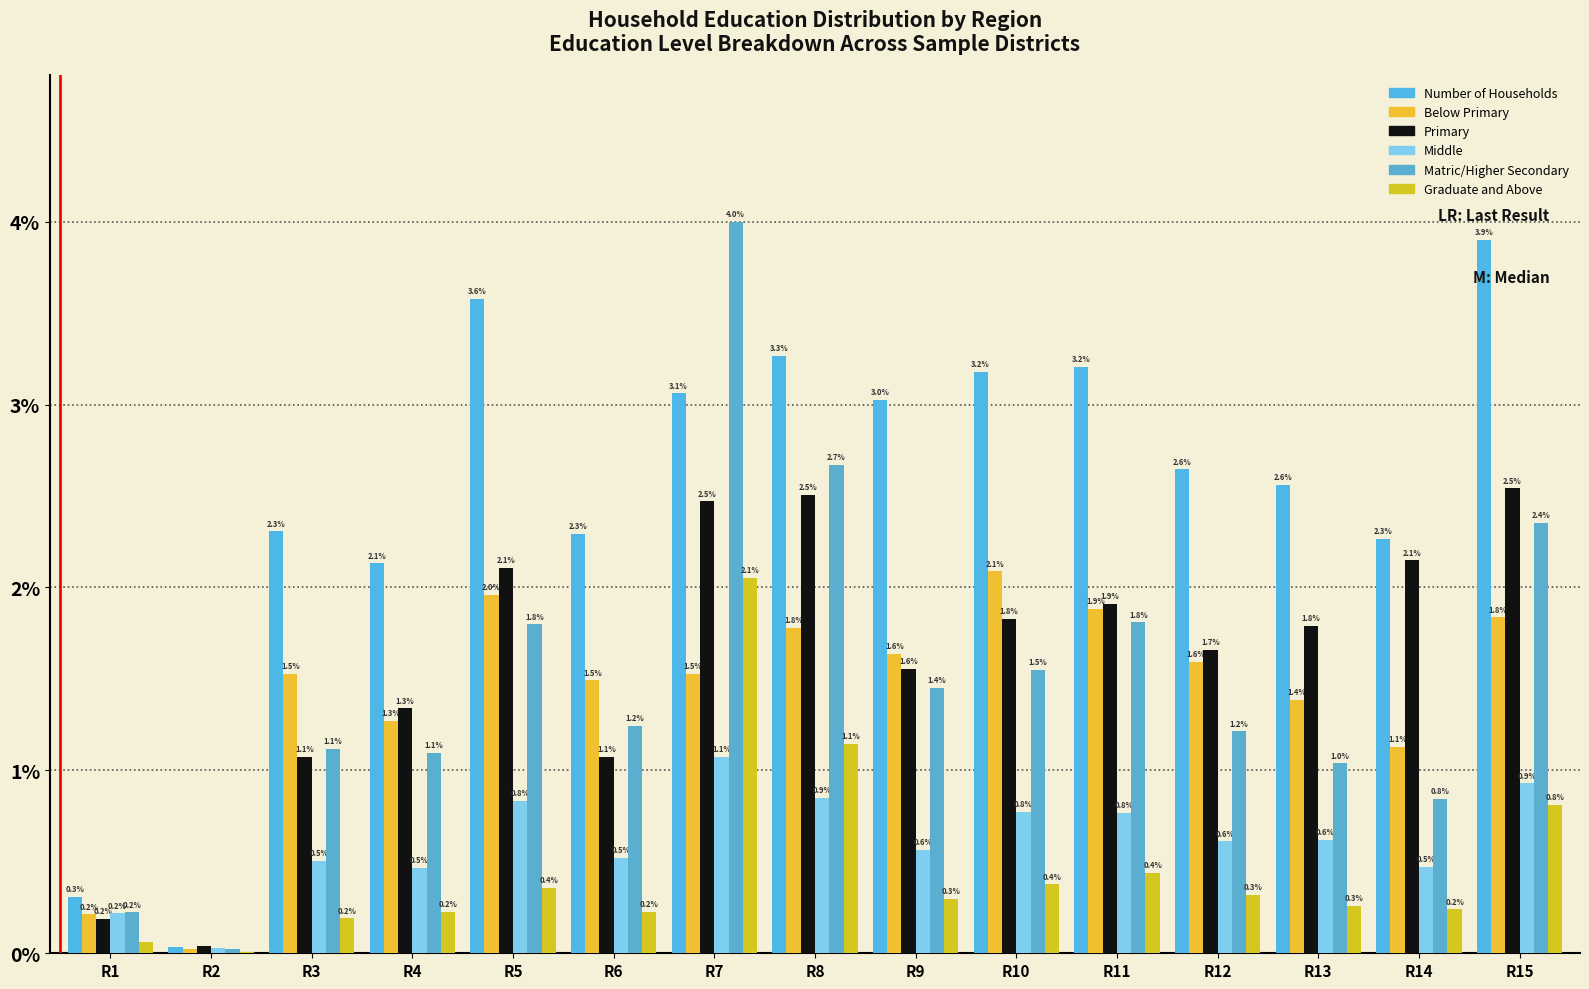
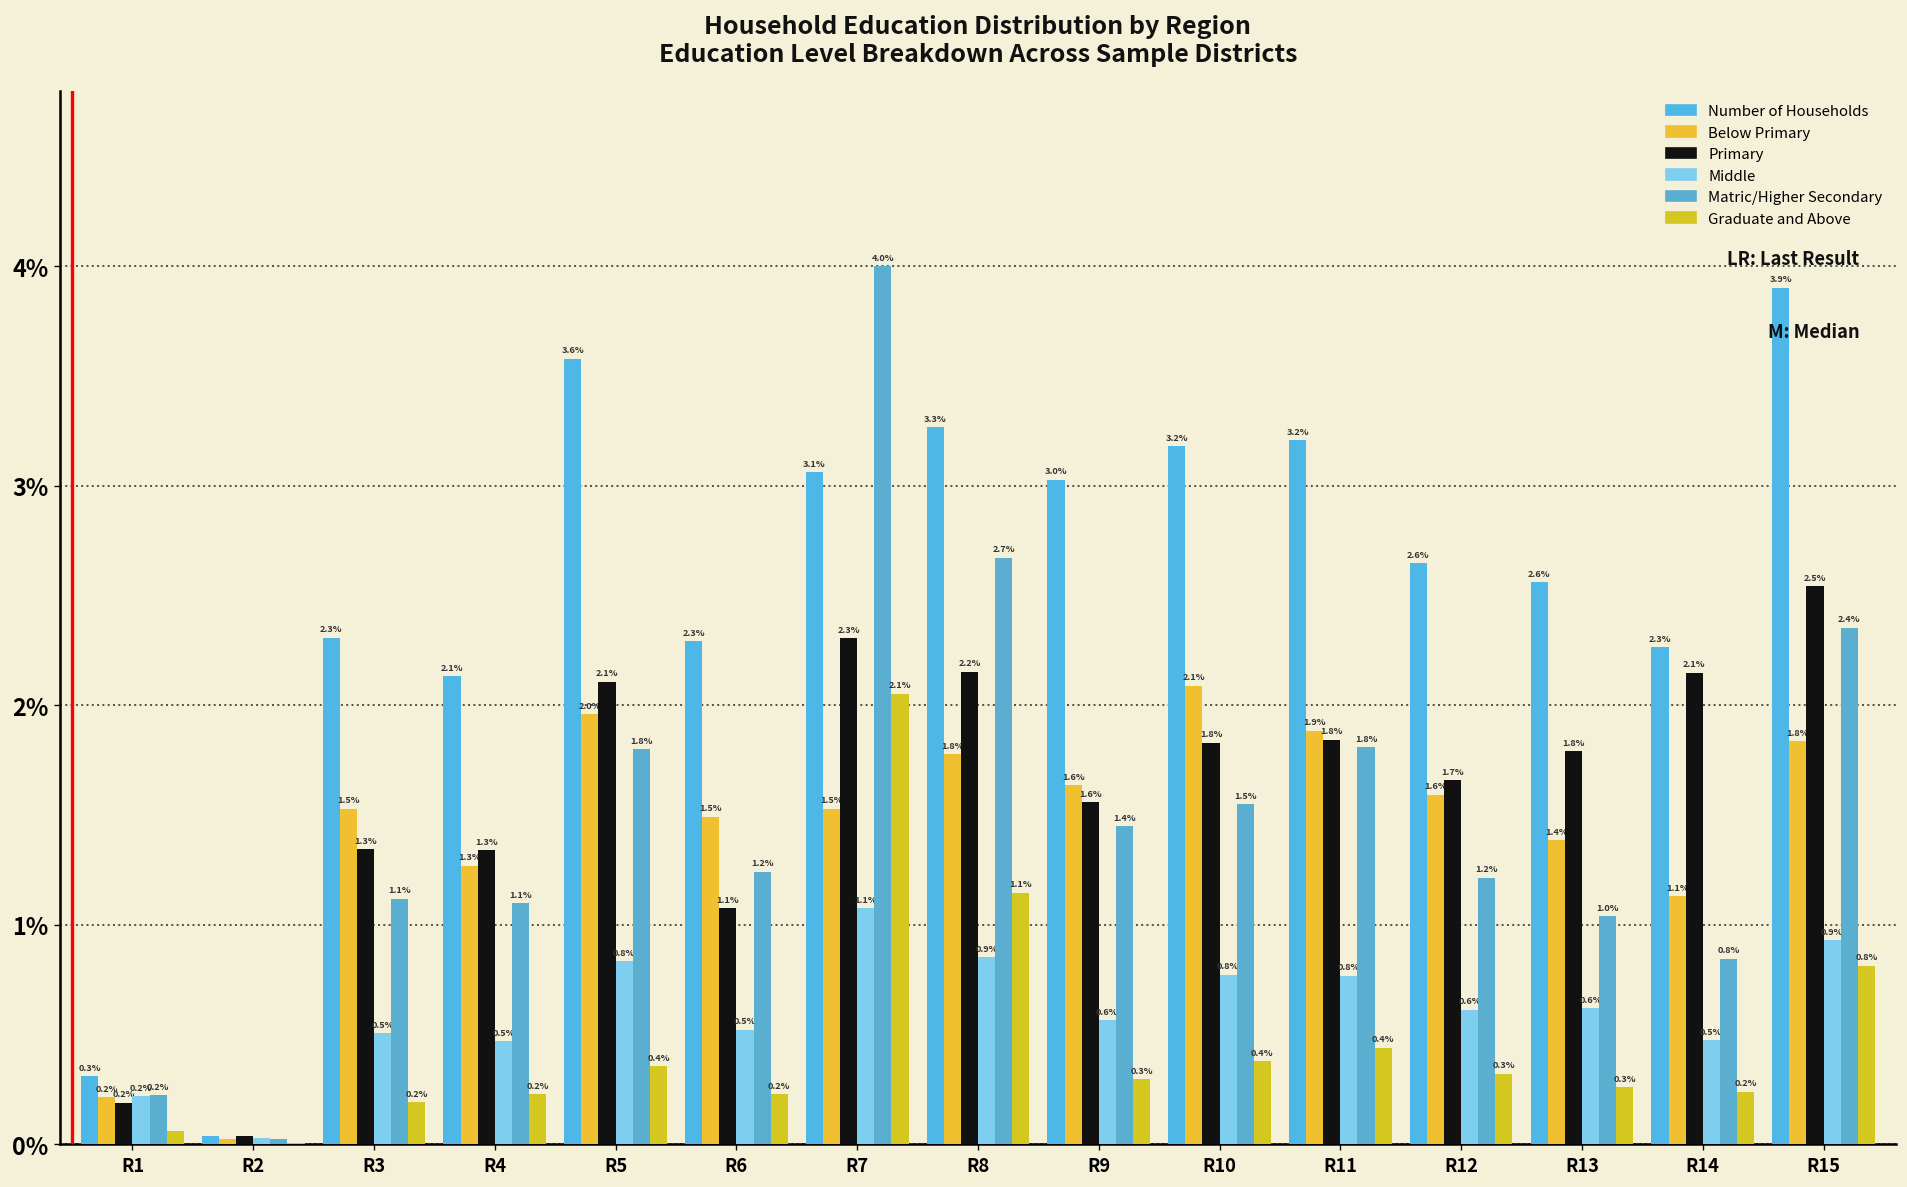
Primary, R3: 1.1% -> 1.3%
Primary, R7: 2.5% -> 2.3%
Primary, R8: 2.5% -> 2.2%
Primary, R11: 1.9% -> 1.8%
